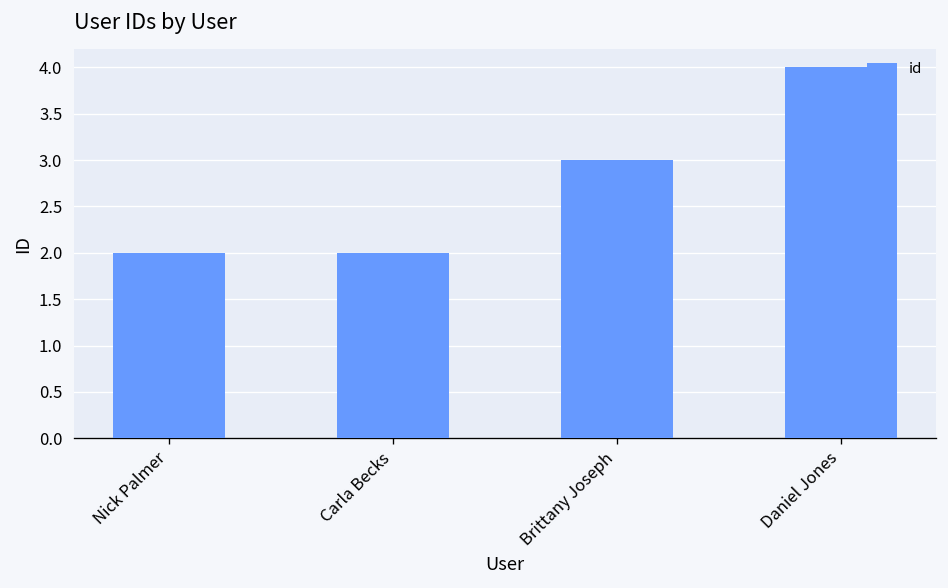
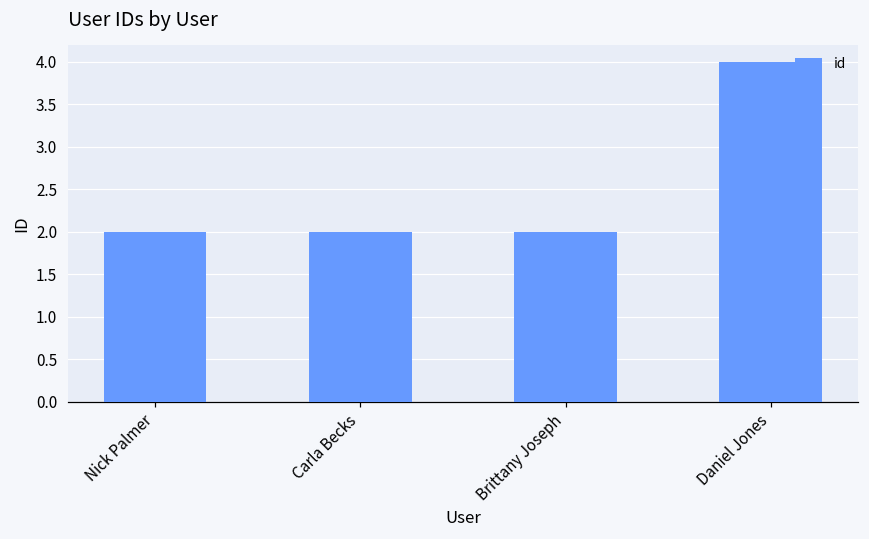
Brittany Joseph: 3 -> 2
